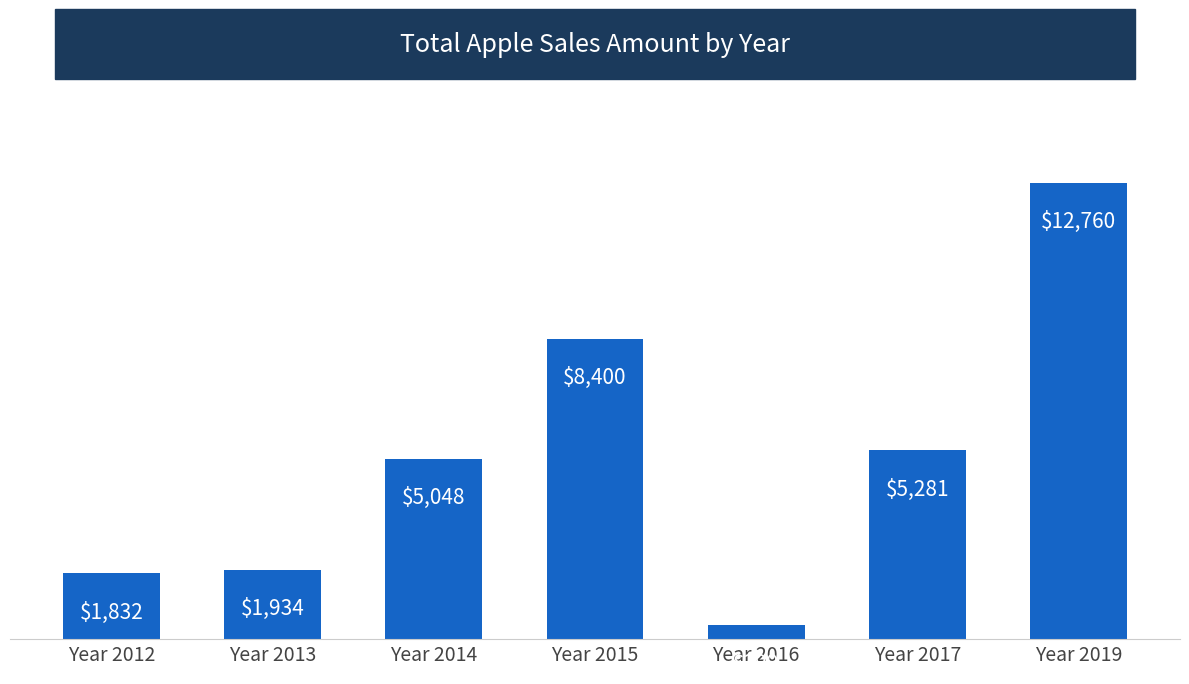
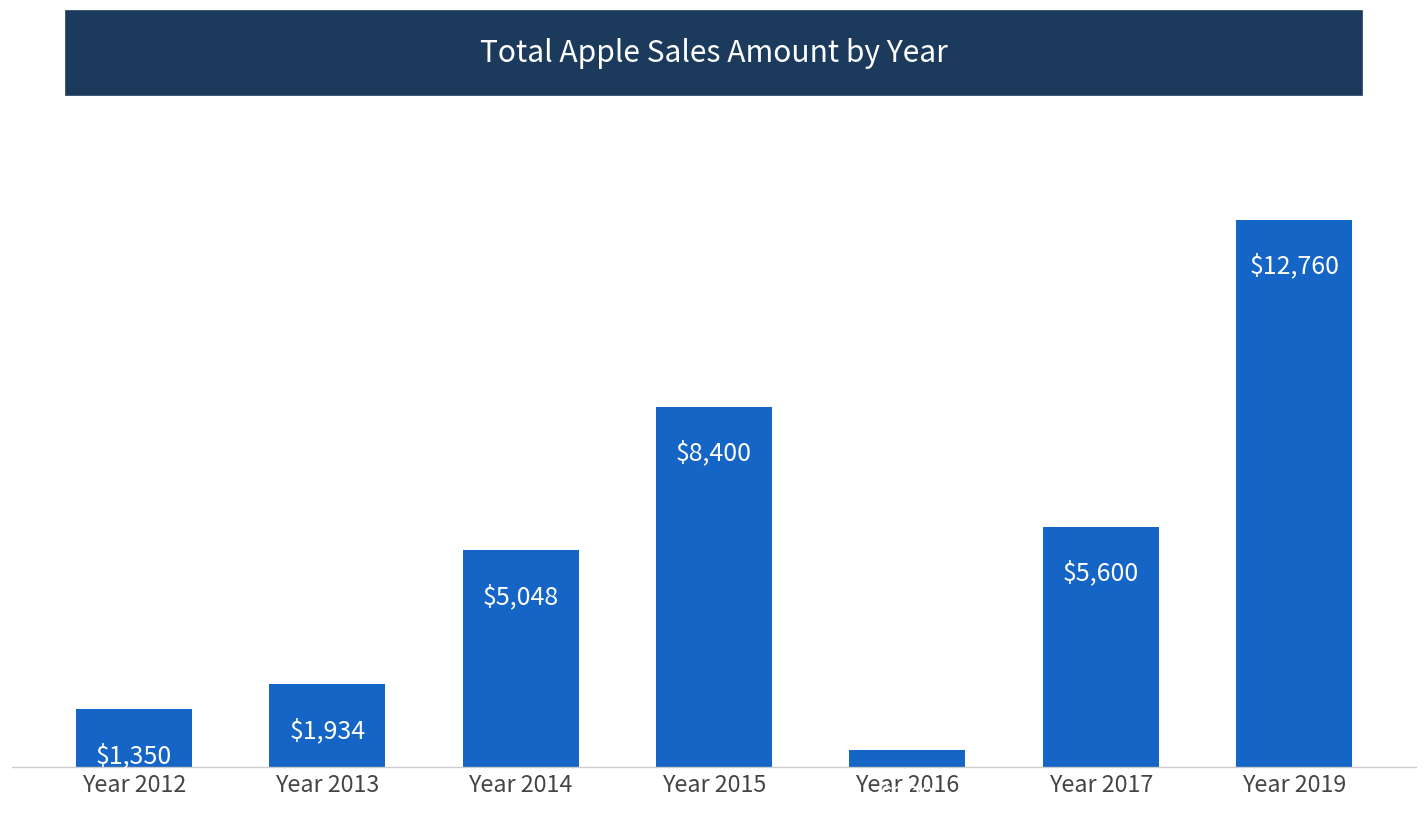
Year 2012: $1,832 -> $1,350
Year 2017: $5,281 -> $5,600
